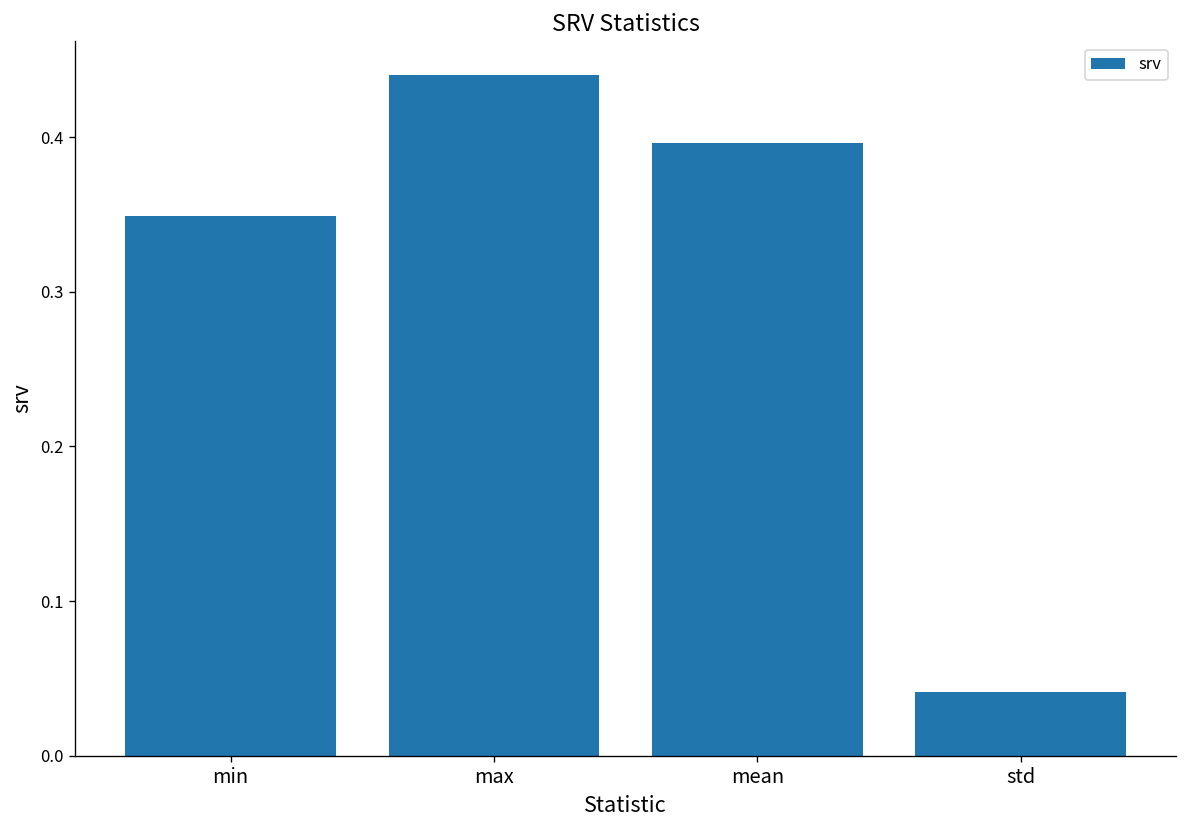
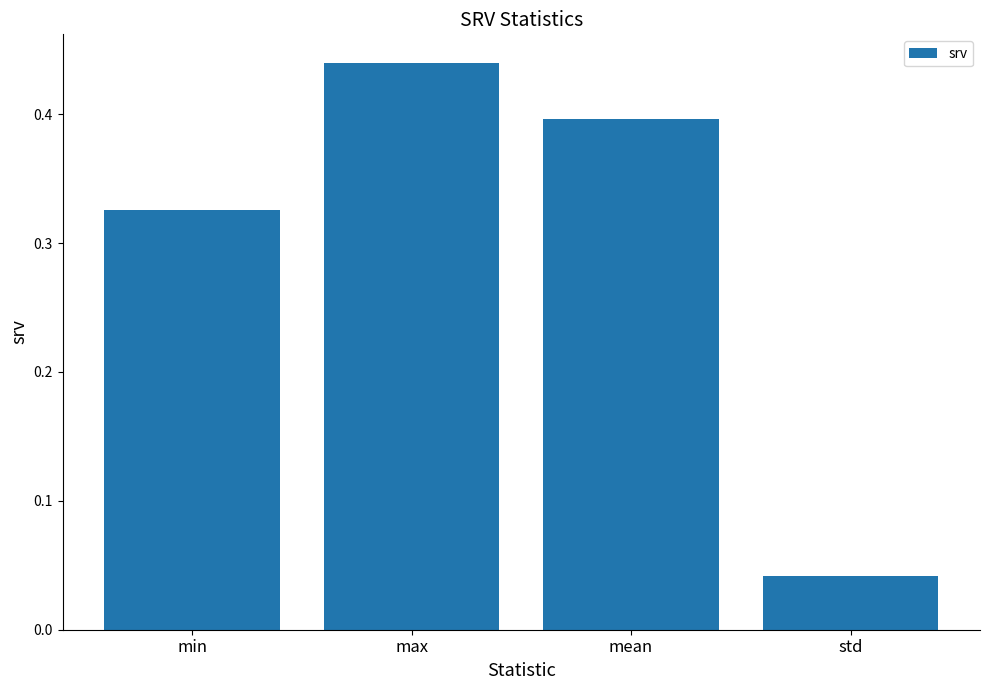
min: 0.349 -> 0.326
